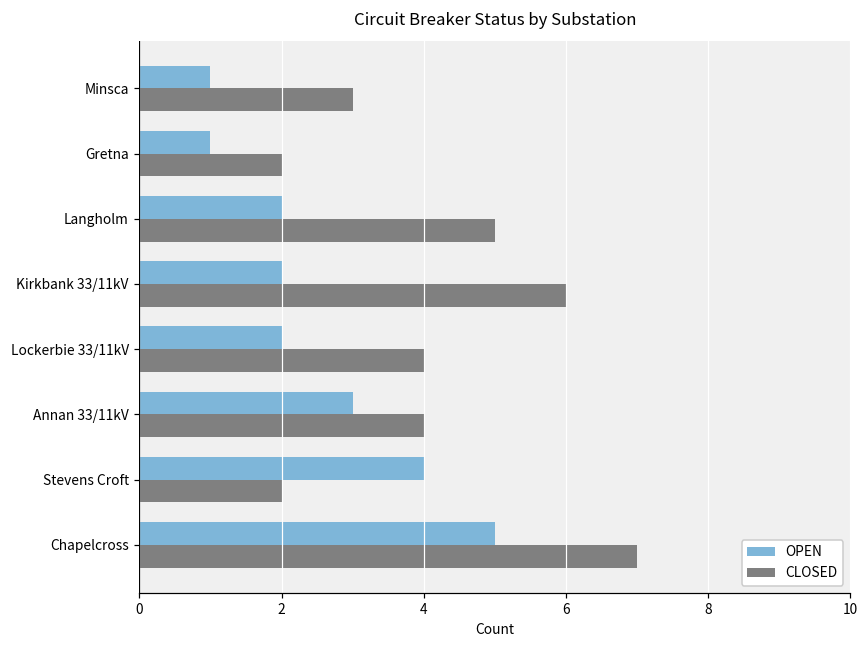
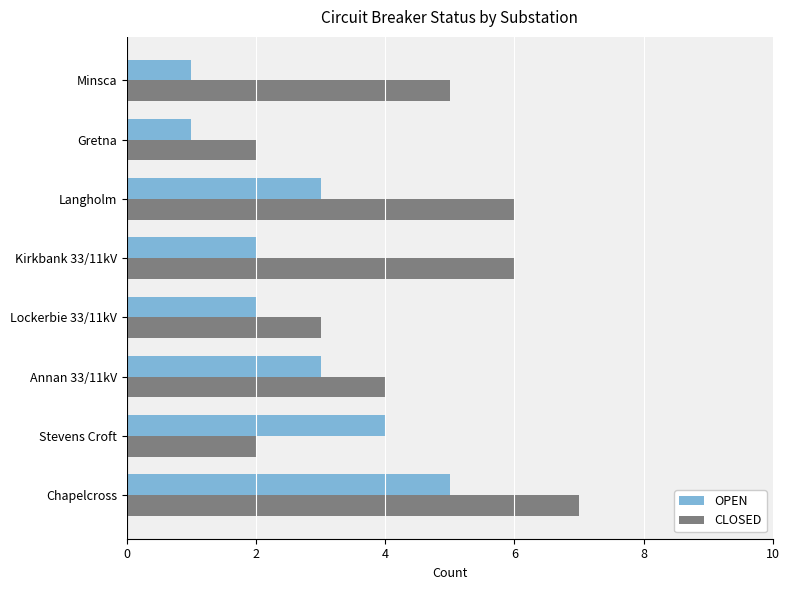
CLOSED, Minsca: 3 -> 5
OPEN, Langholm: 2 -> 3
CLOSED, Langholm: 5 -> 6
CLOSED, Lockerbie 33/11kV: 4 -> 3
